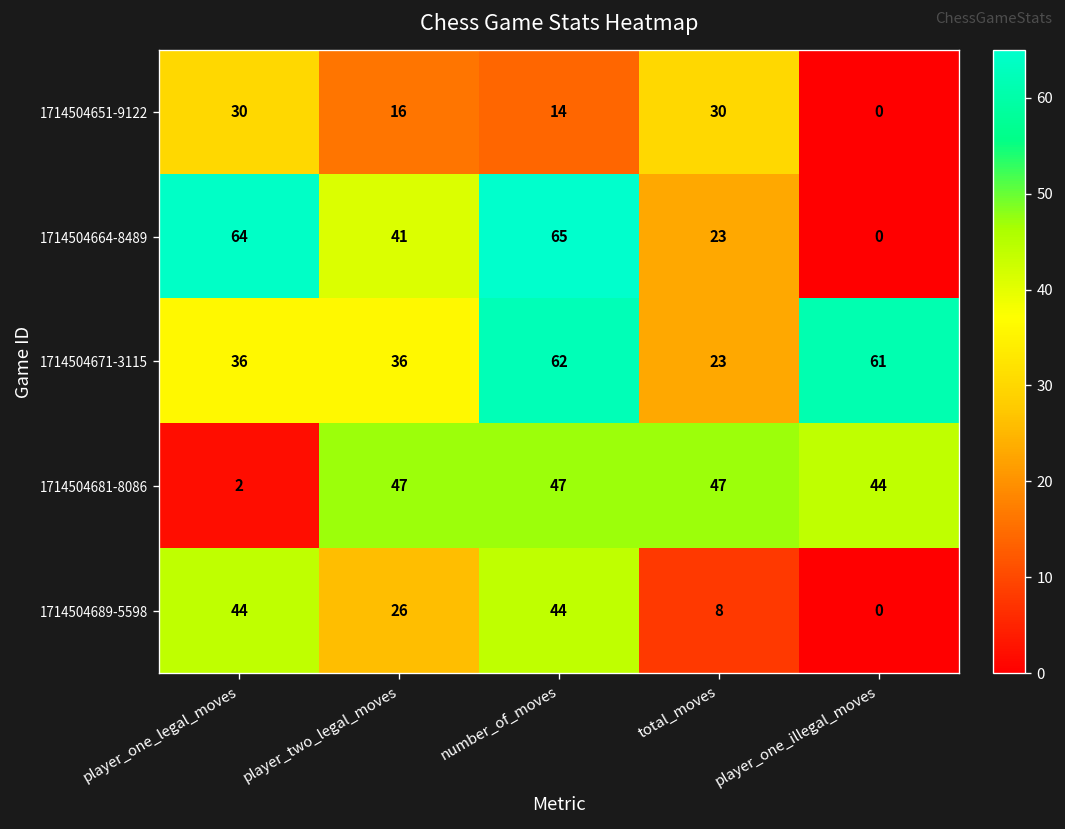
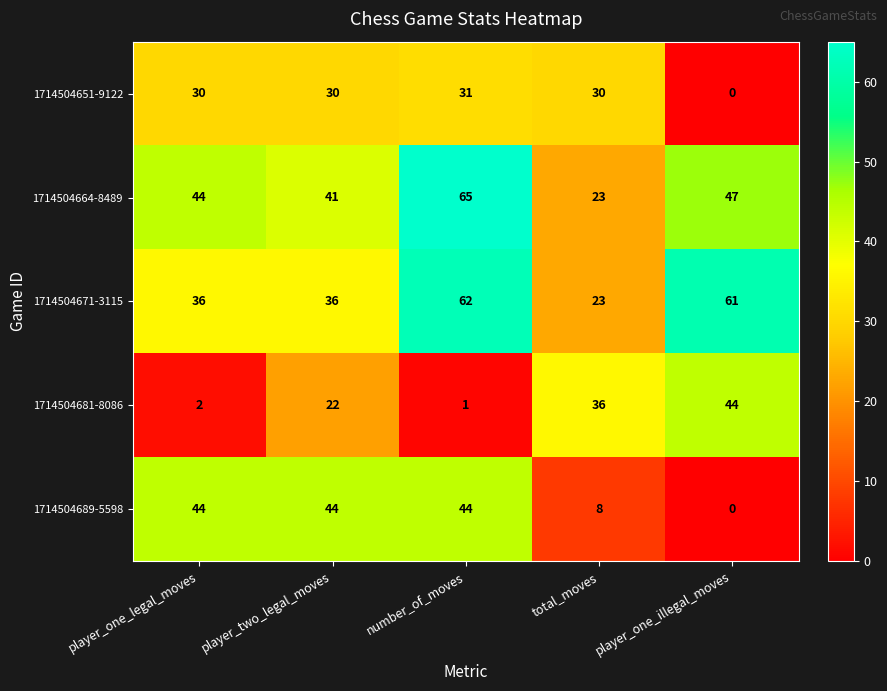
1714504651-9122, player_two_legal_moves: 16 -> 30
1714504651-9122, number_of_moves: 14 -> 31
1714504664-8489, player_one_legal_moves: 64 -> 44
1714504664-8489, player_one_illegal_moves: 0 -> 47
1714504681-8086, player_two_legal_moves: 47 -> 22
1714504681-8086, number_of_moves: 47 -> 1
1714504681-8086, total_moves: 47 -> 36
1714504689-5598, player_two_legal_moves: 26 -> 44
